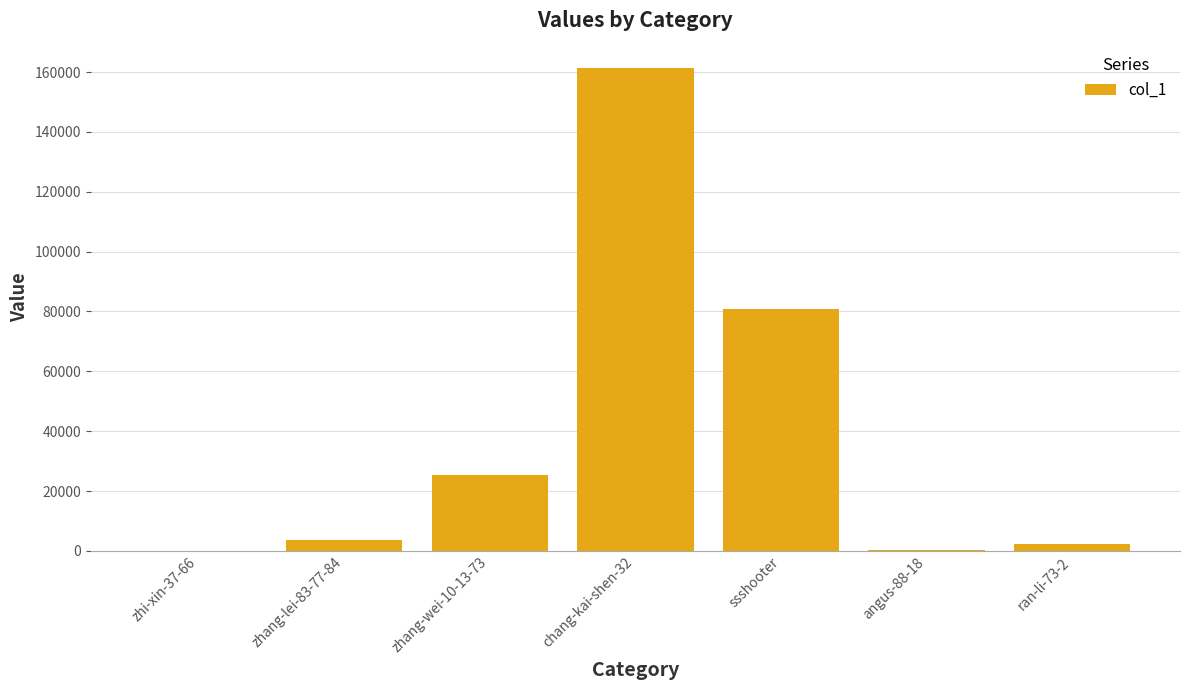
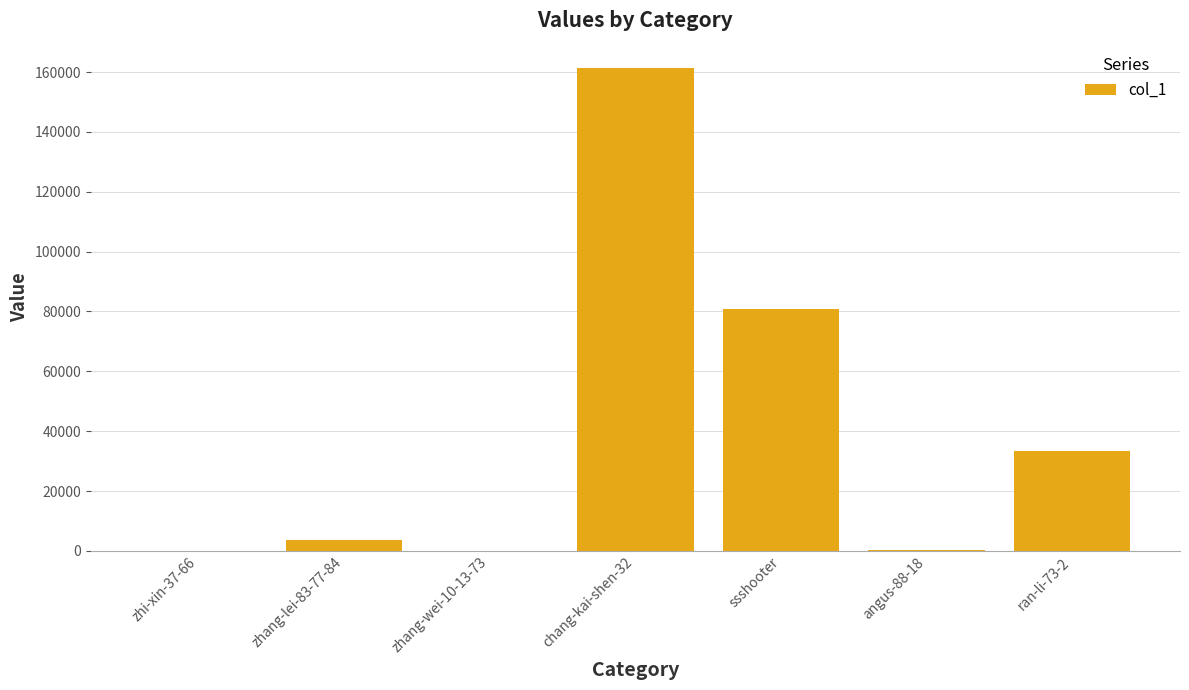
zhang-wei-10-13-73: 25000 -> 0
ran-li-73-2: 2000 -> 33000
